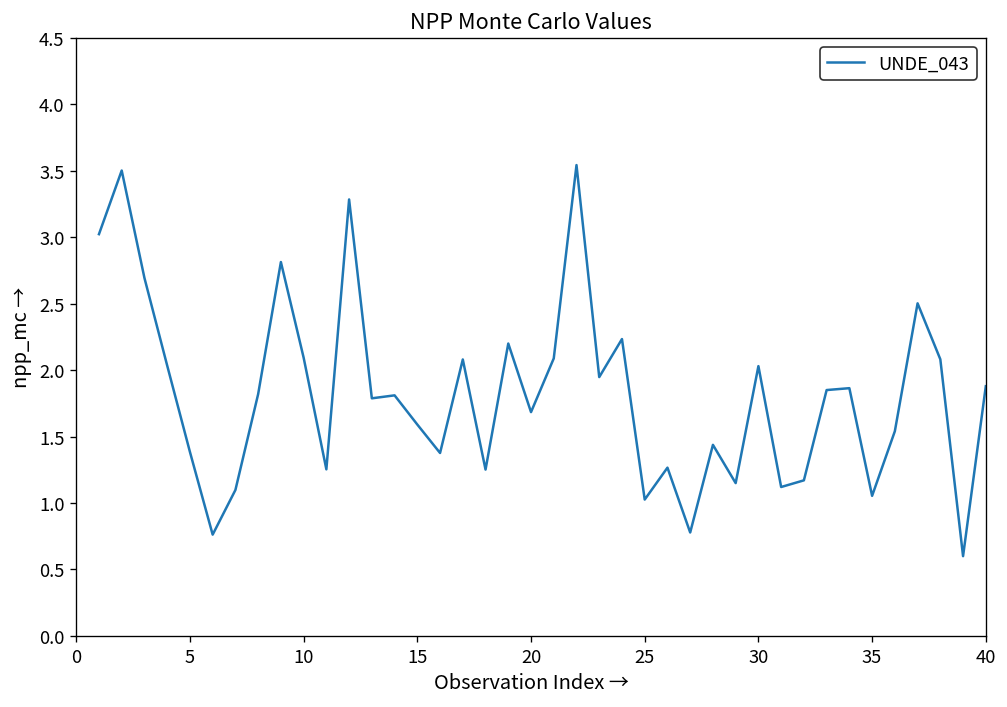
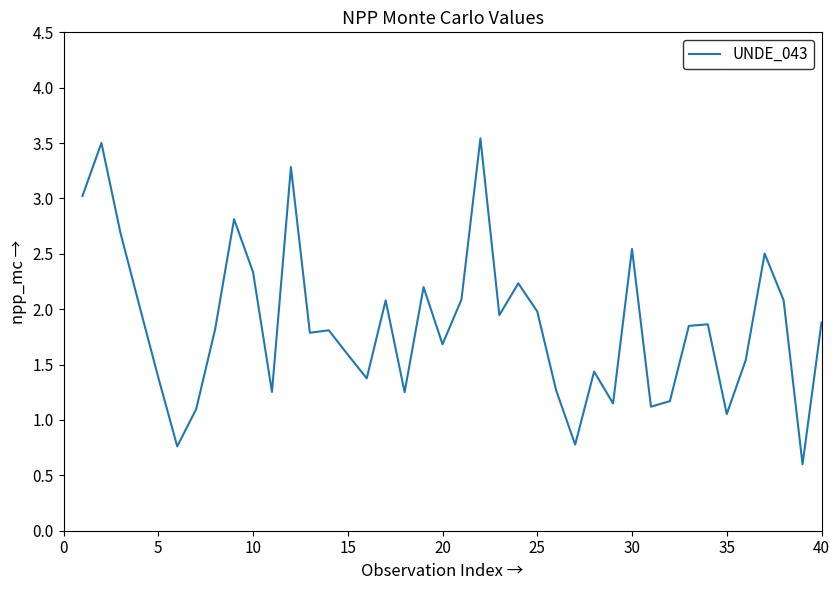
10: 2.09 -> 2.34
25: 1.03 -> 1.98
30: 2.03 -> 2.54
